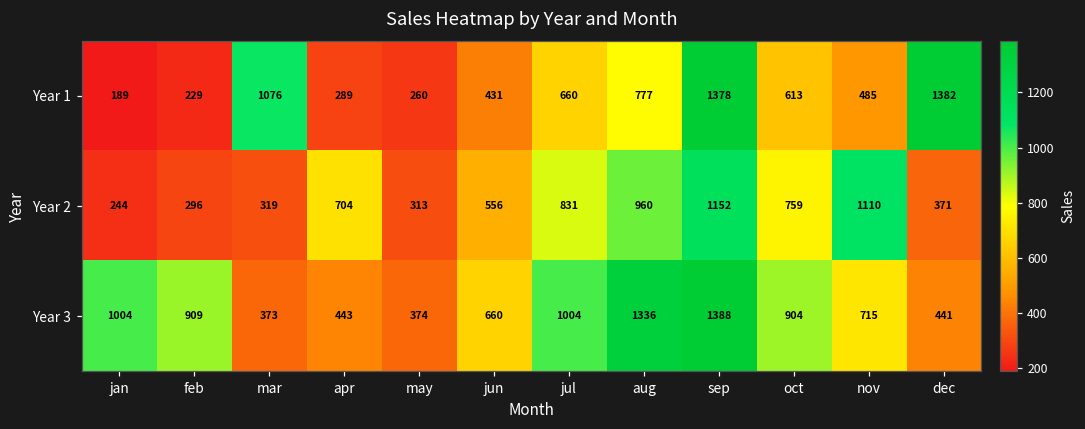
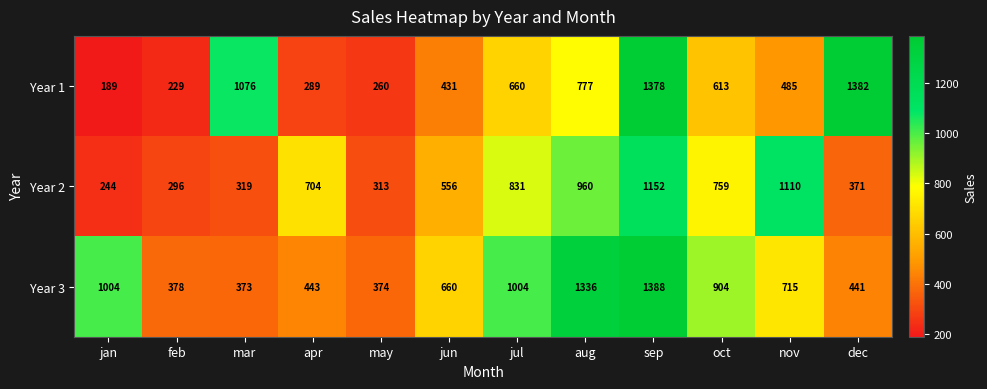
Year 3, feb: 909 -> 378
